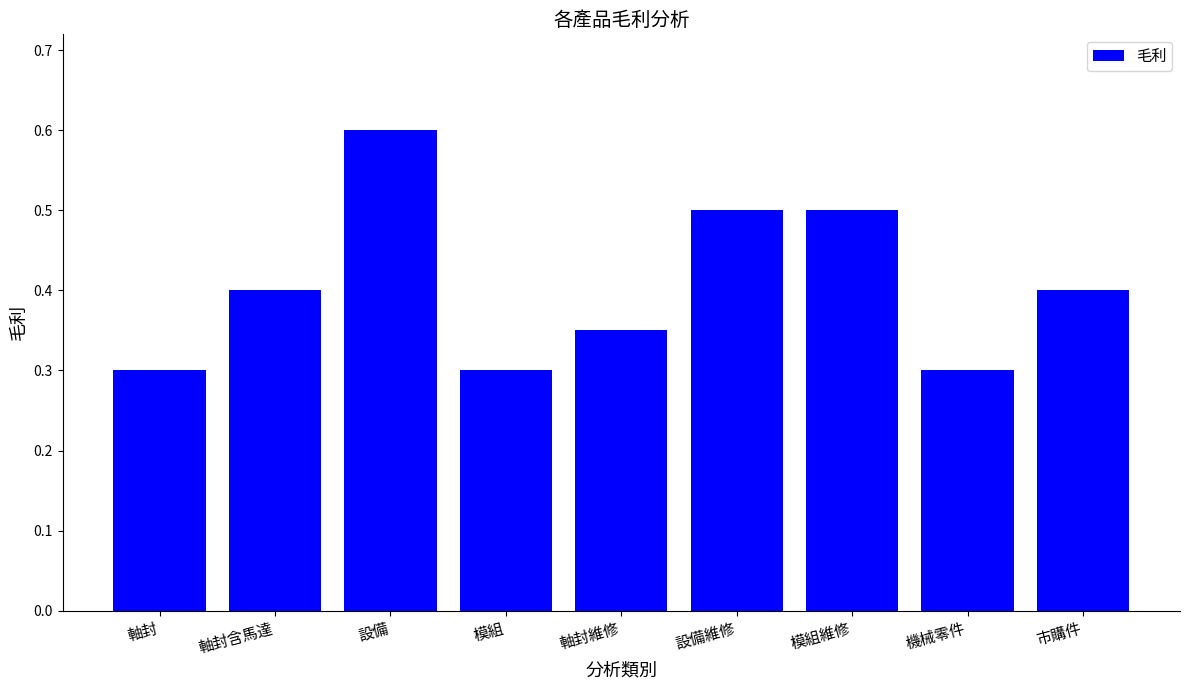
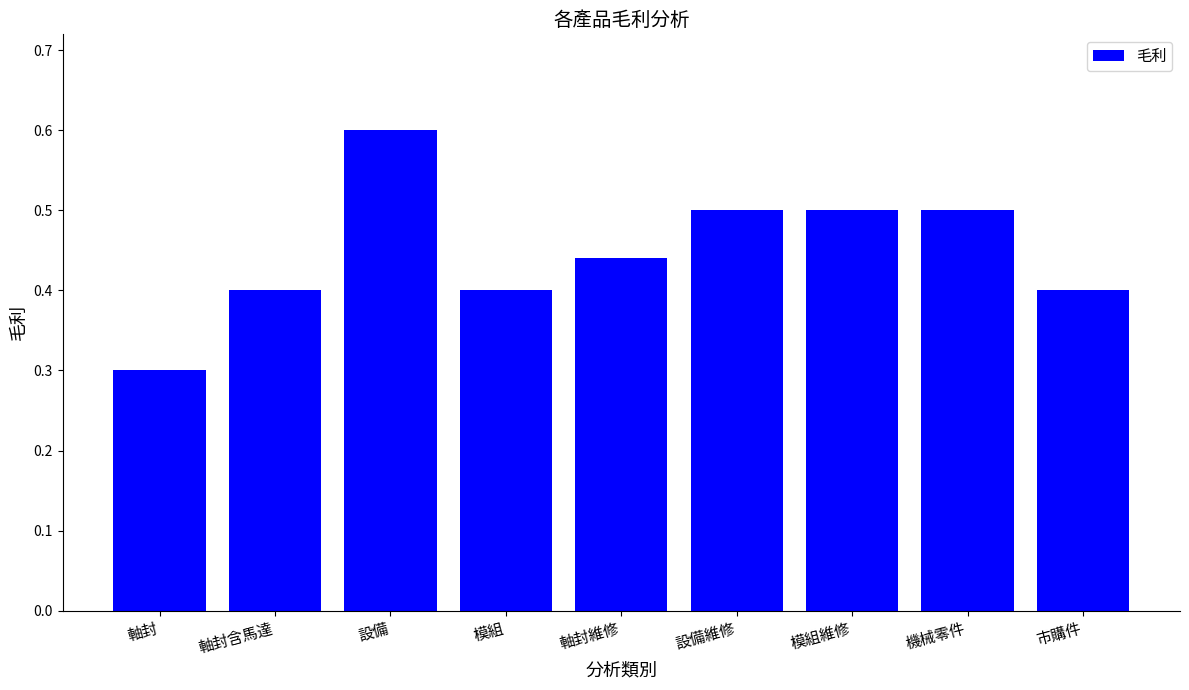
模組: 0.3 -> 0.4
軸封維修: 0.35 -> 0.44
機械零件: 0.3 -> 0.5
